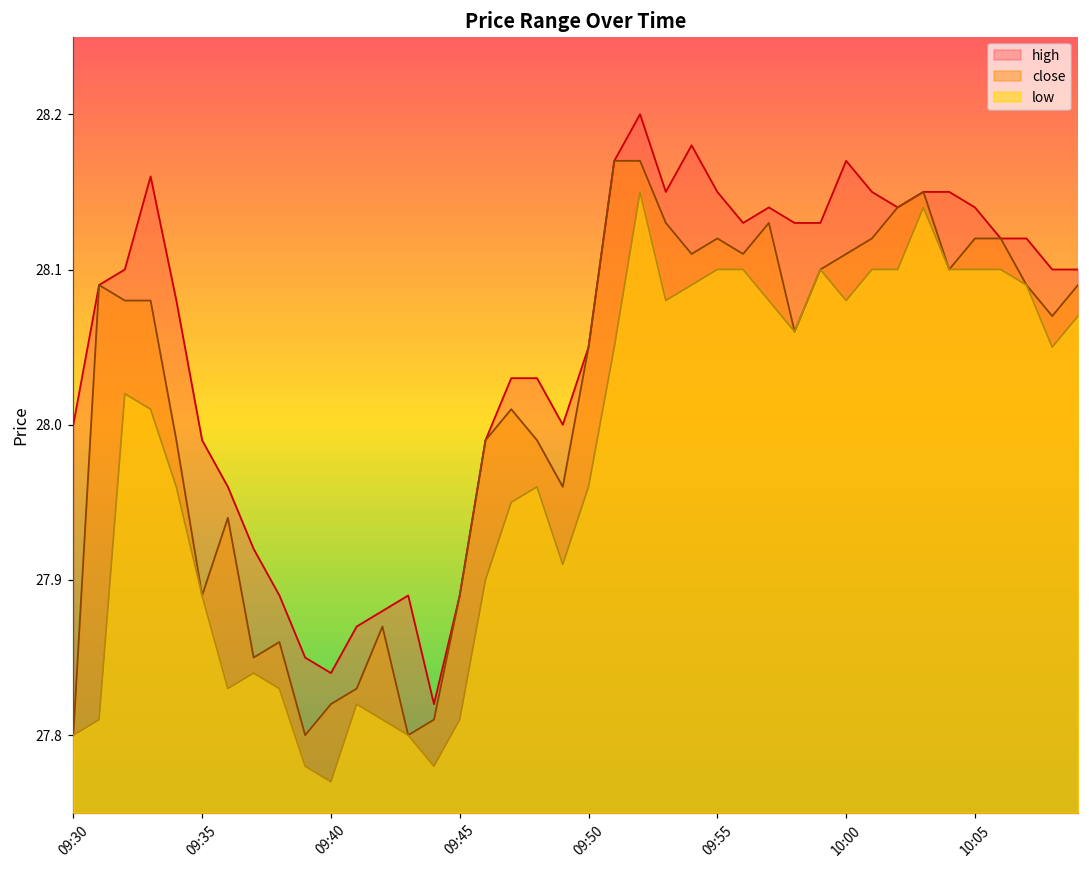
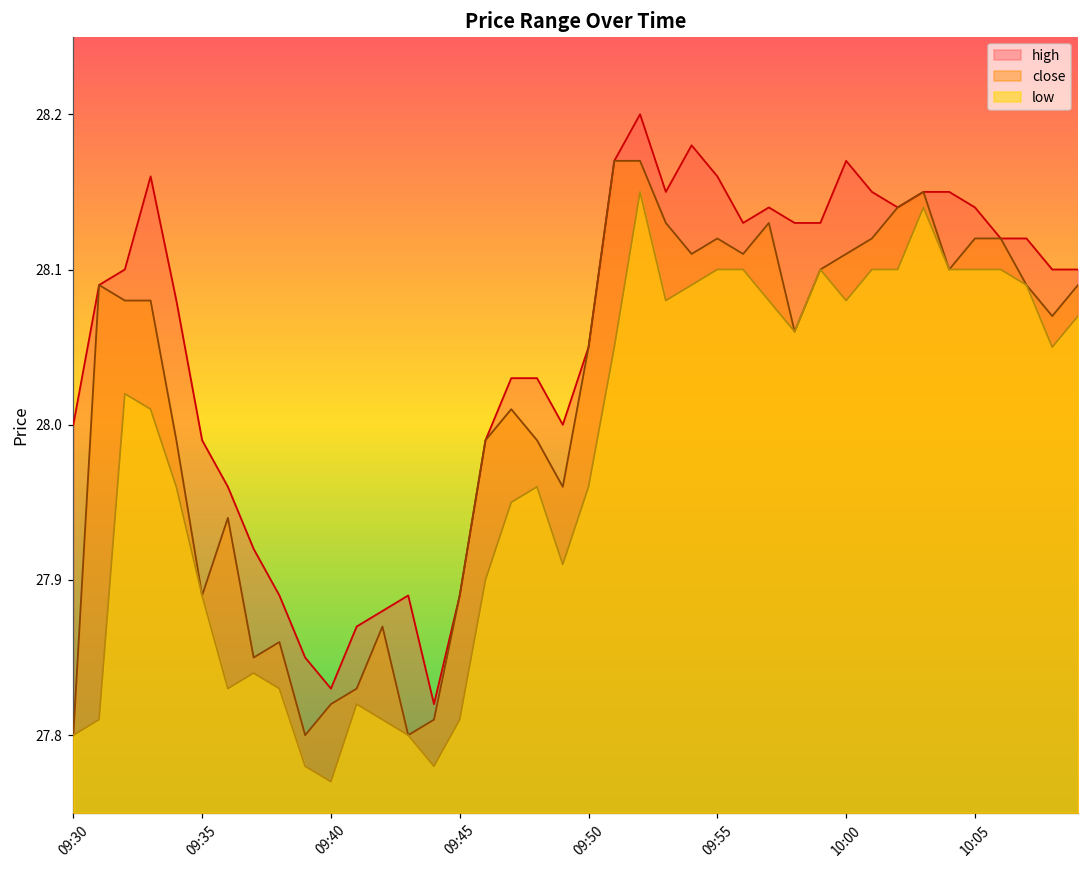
high, 09:40: 27.84 -> 27.83
high, 09:55: 28.15 -> 28.16
